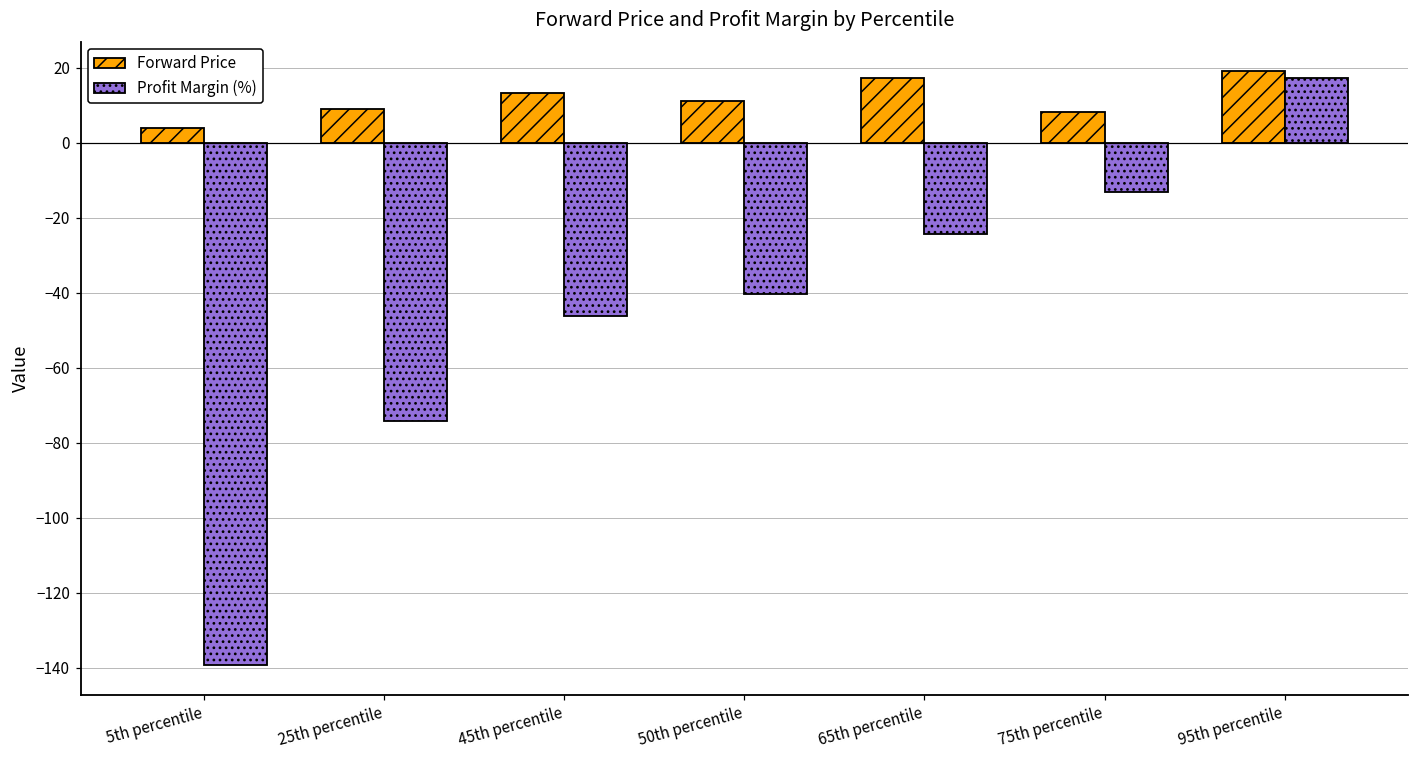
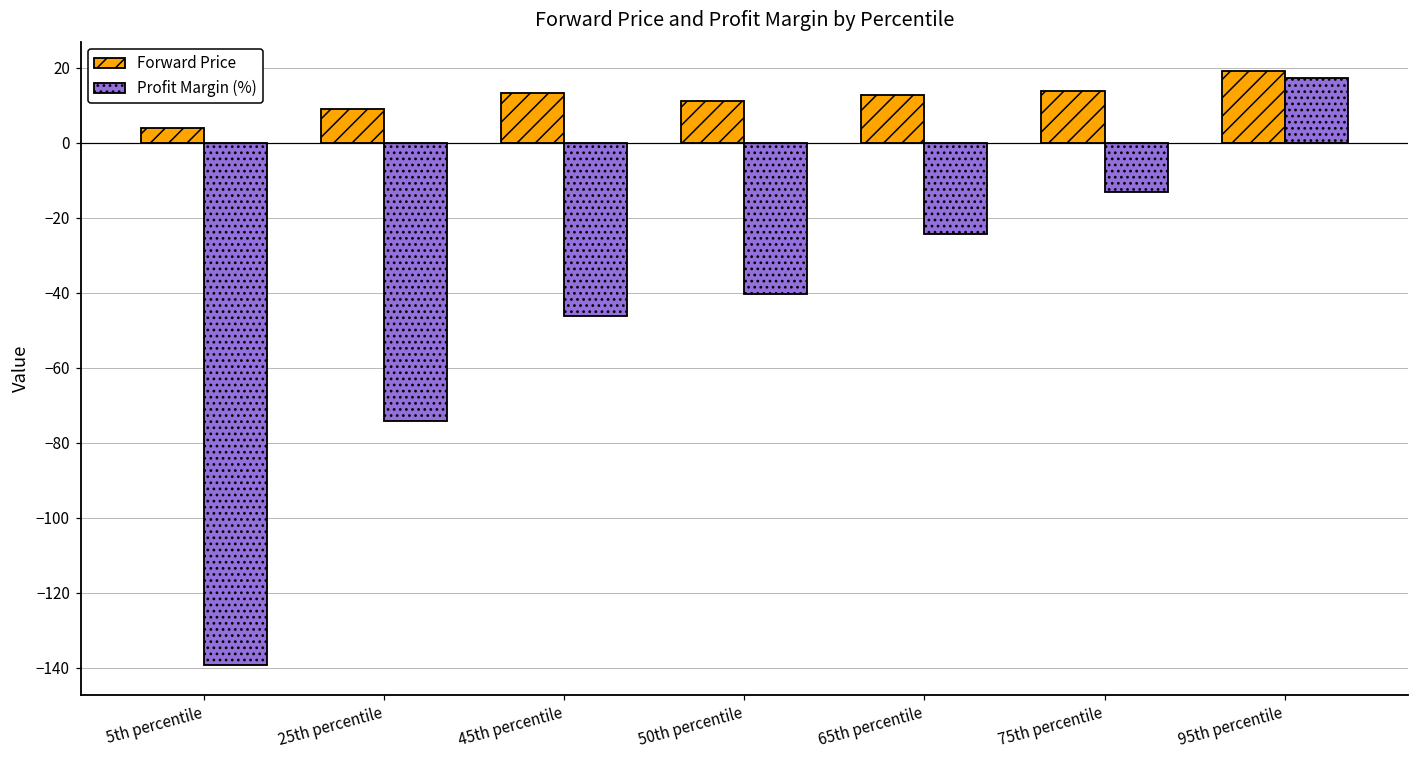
Forward Price, 65th percentile: 17 -> 13
Forward Price, 75th percentile: 8 -> 14
